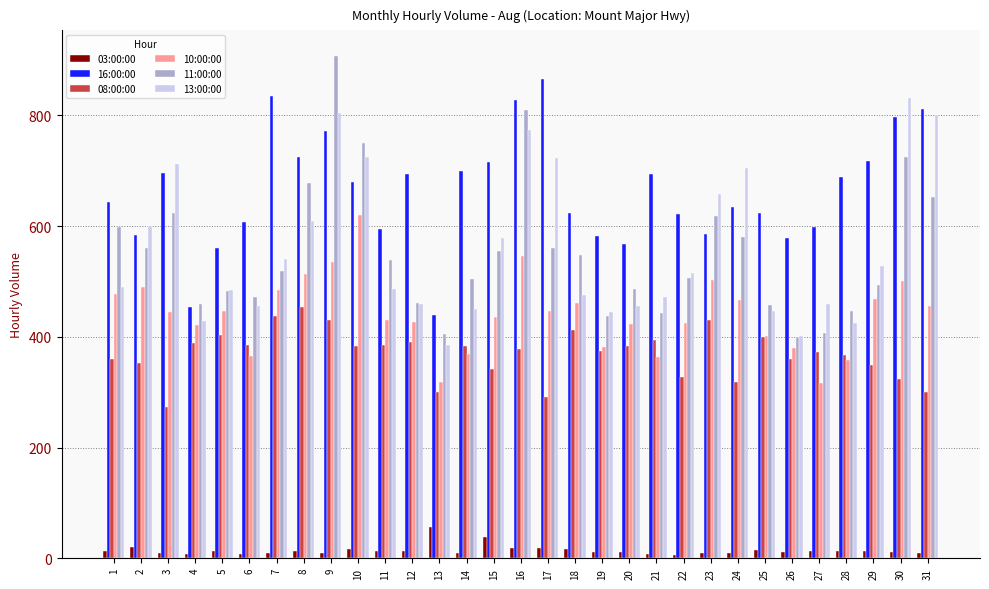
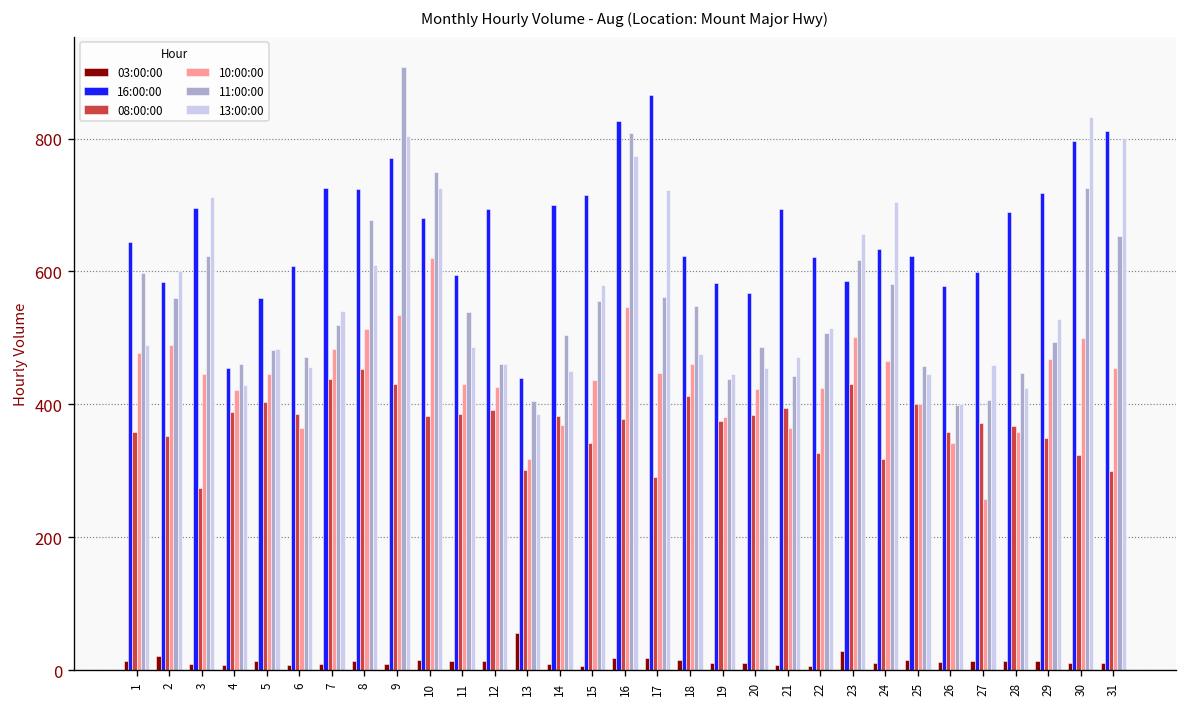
16:00:00, 7: 840 -> 730
03:00:00, 15: 40 -> 10
03:00:00, 23: 10 -> 30
10:00:00, 26: 380 -> 340
10:00:00, 27: 320 -> 260
